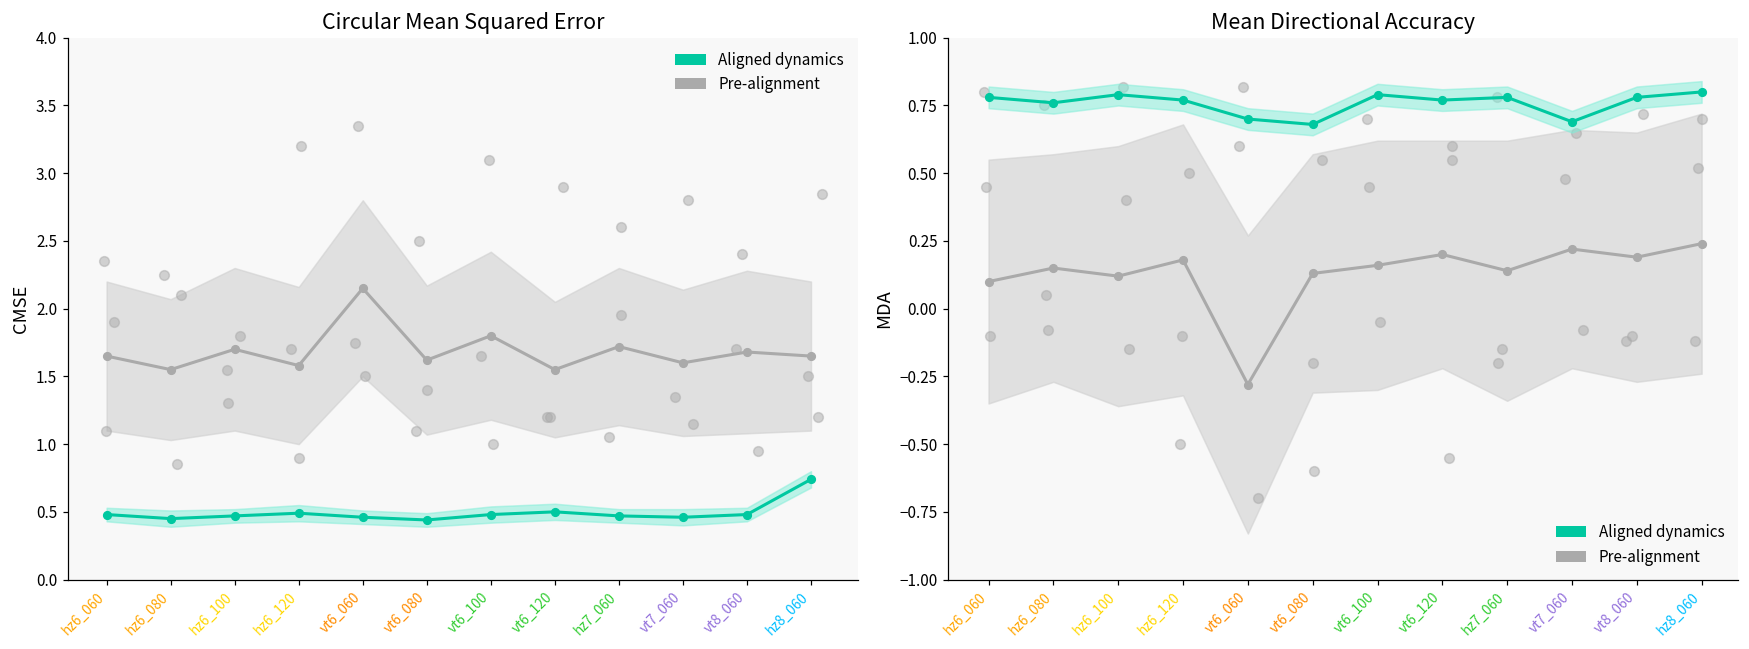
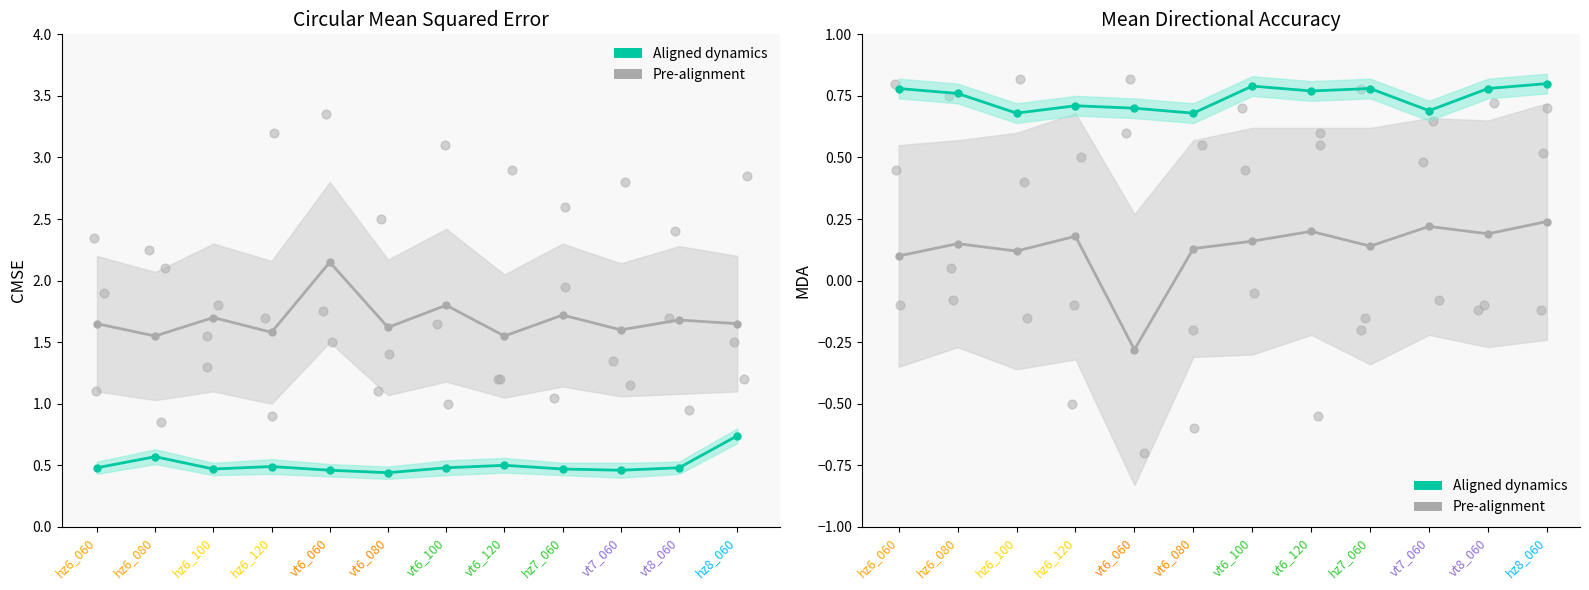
Circular Mean Squared Error, Aligned dynamics, hz6_080: 0.45 -> 0.57
Mean Directional Accuracy, Aligned dynamics, hz6_100: 0.79 -> 0.68
Mean Directional Accuracy, Aligned dynamics, hz6_120: 0.77 -> 0.71
